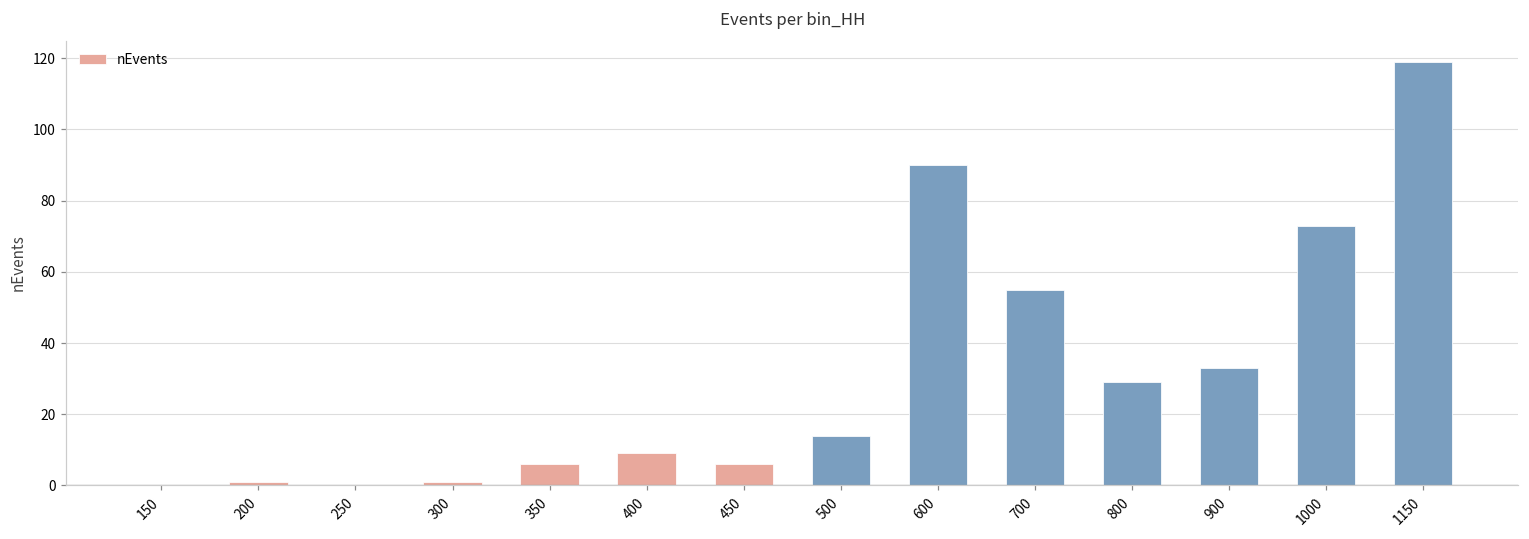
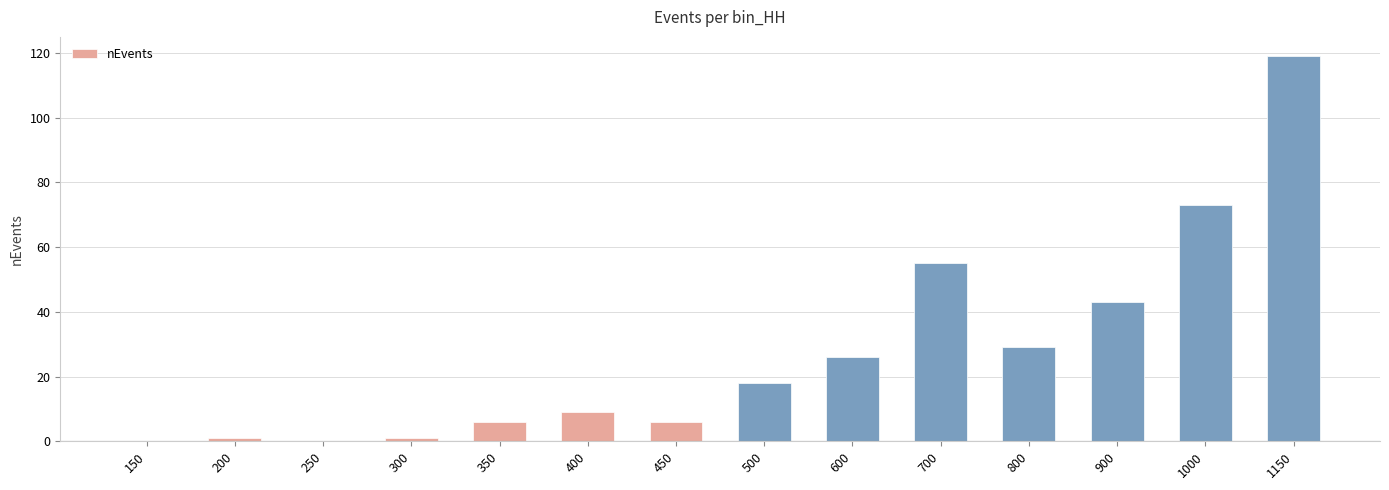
500: 14 -> 18
600: 90 -> 26
900: 33 -> 43
